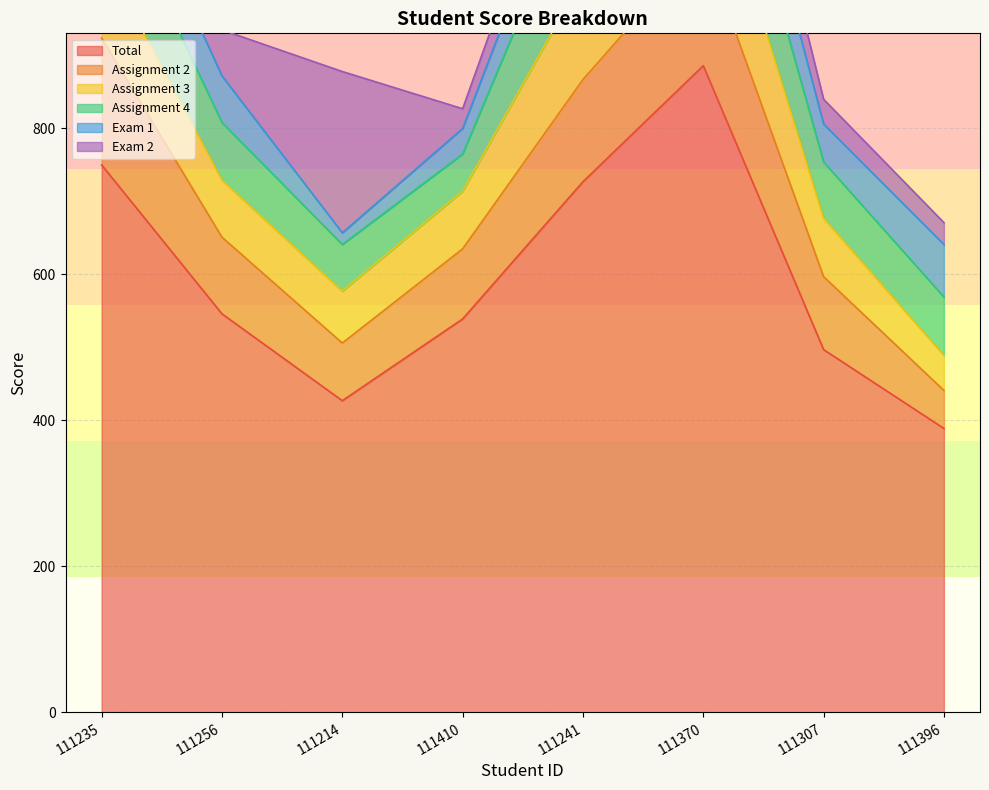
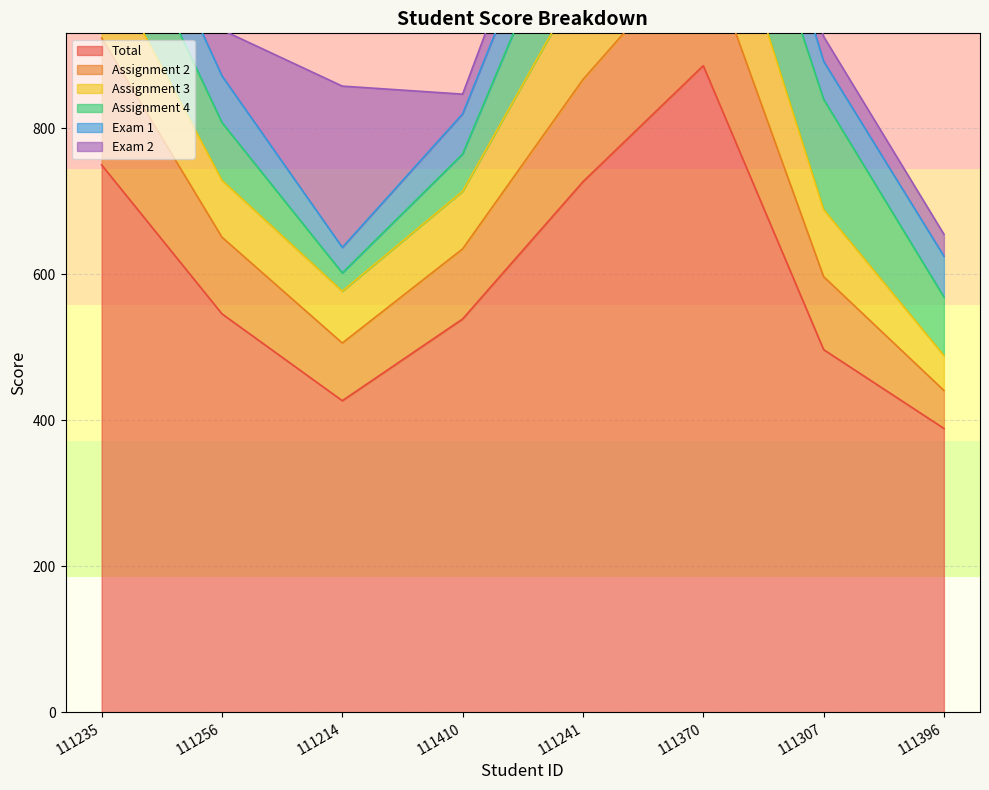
Assignment 4, 111214: 60 -> 30
Exam 1, 111214: 20 -> 40
Exam 1, 111410: 40 -> 60
Assignment 3, 111307: 80 -> 90
Assignment 4, 111307: 80 -> 150
Exam 1, 111396: 70 -> 60
